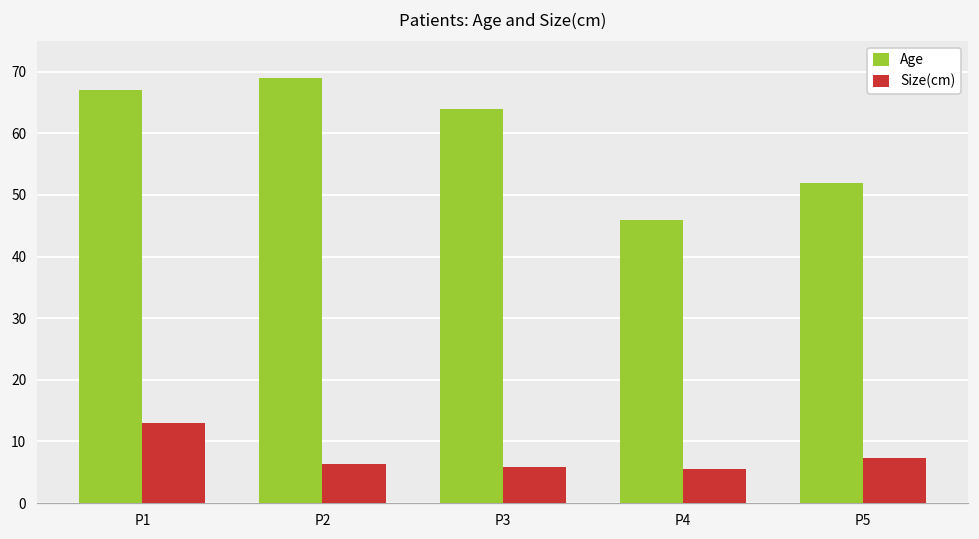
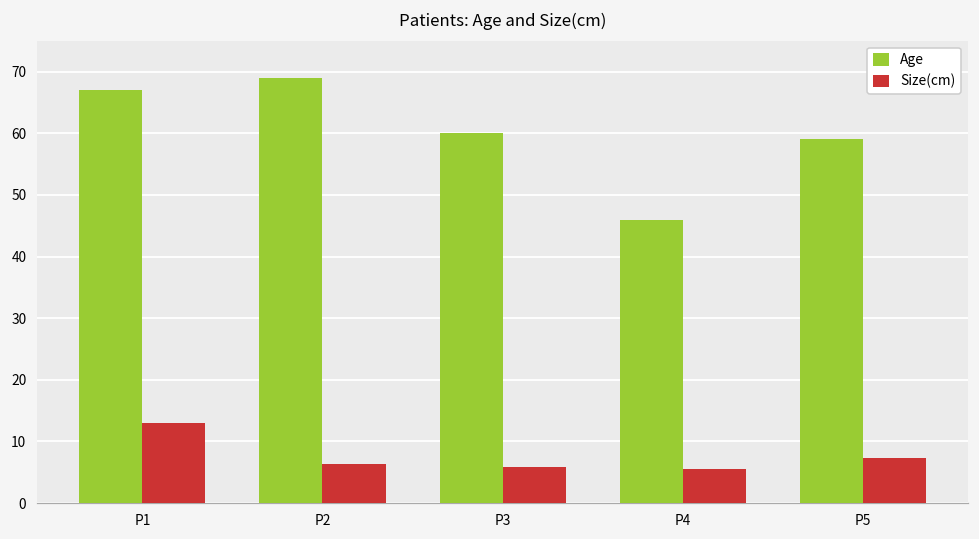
Age, P3: 64 -> 60
Age, P5: 52 -> 59
